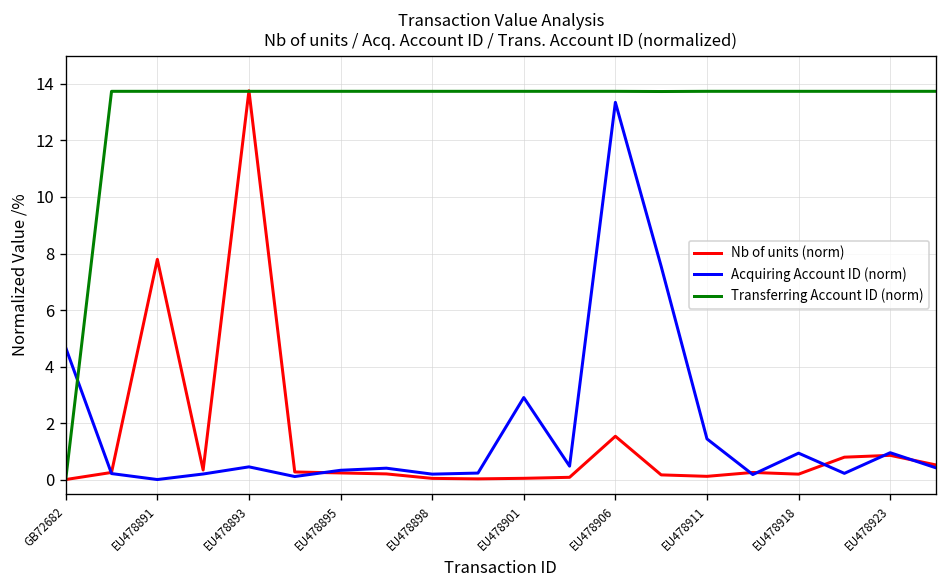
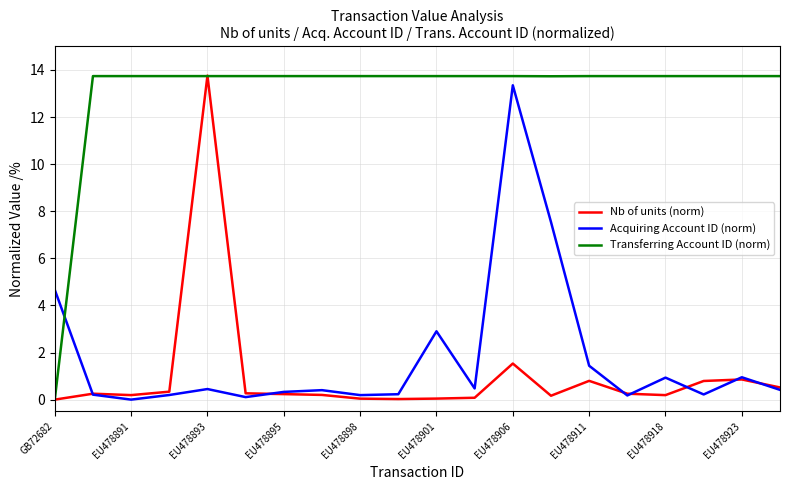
Nb of units (norm), EU478891: 7.8 -> 0.2
Nb of units (norm), EU478911: 0.1 -> 0.8
